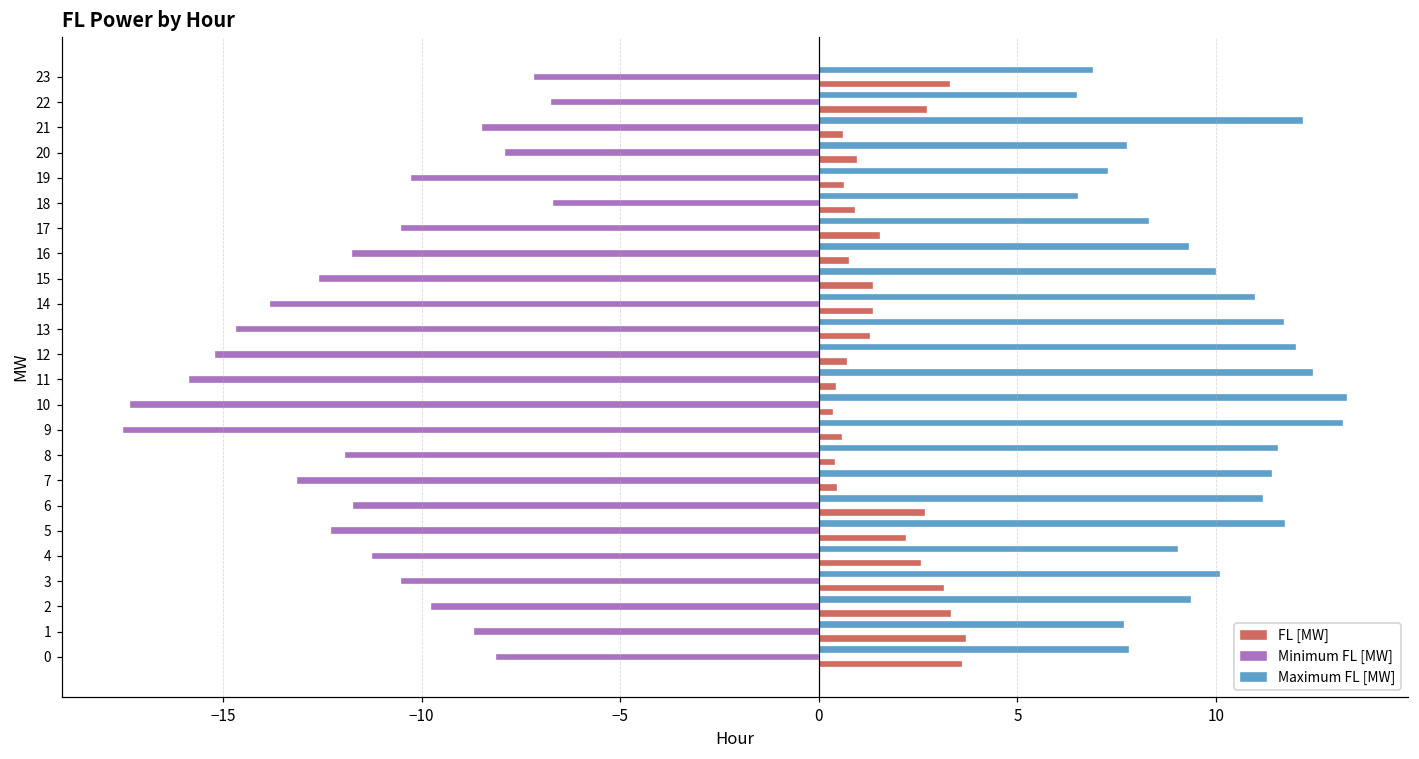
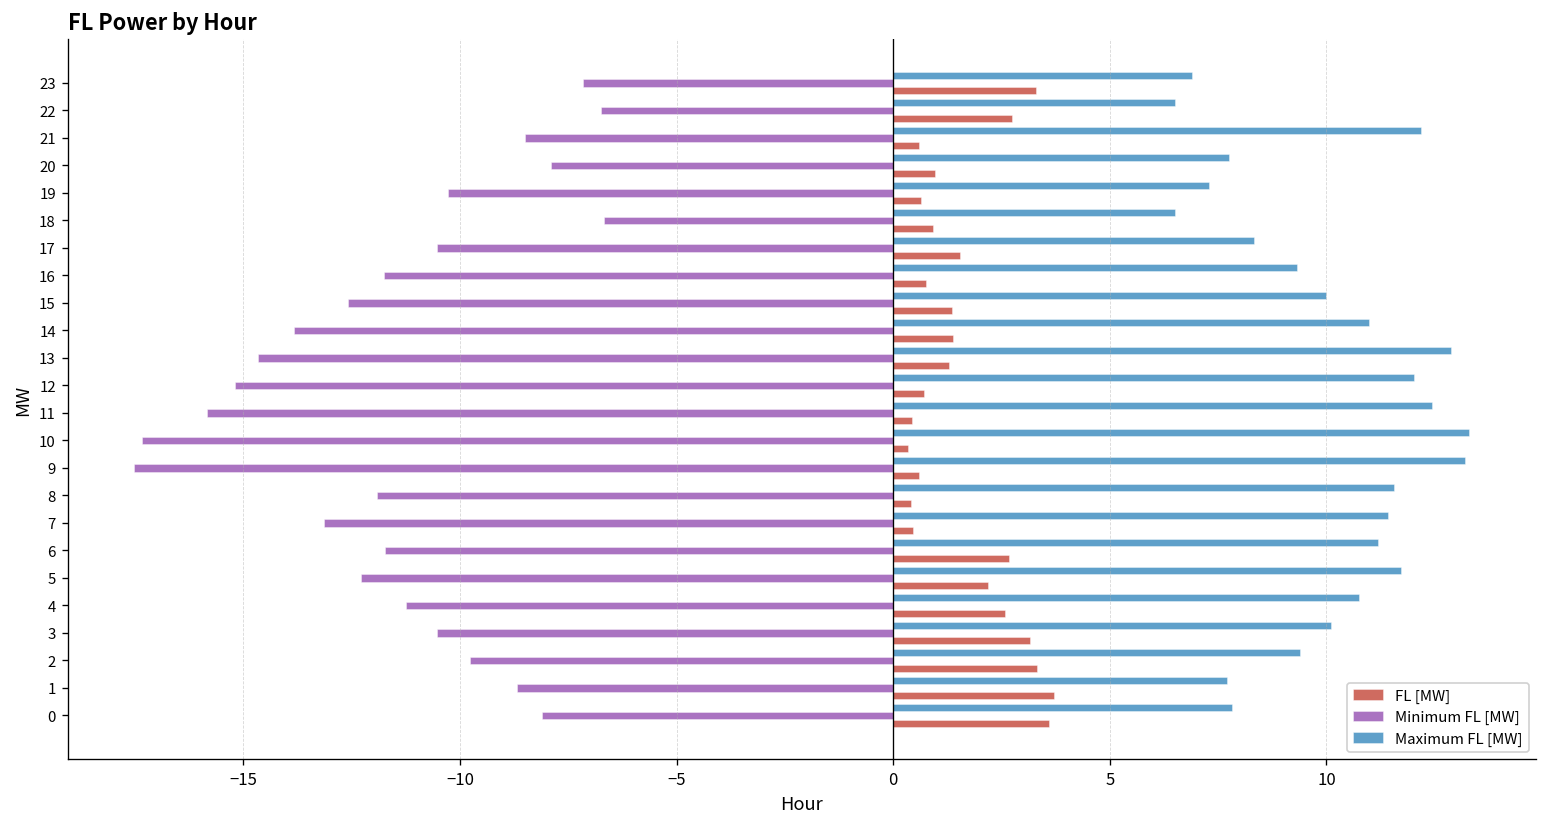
Maximum FL [MW], 13: 11.7 -> 12.9
Maximum FL [MW], 4: 9.0 -> 10.7
